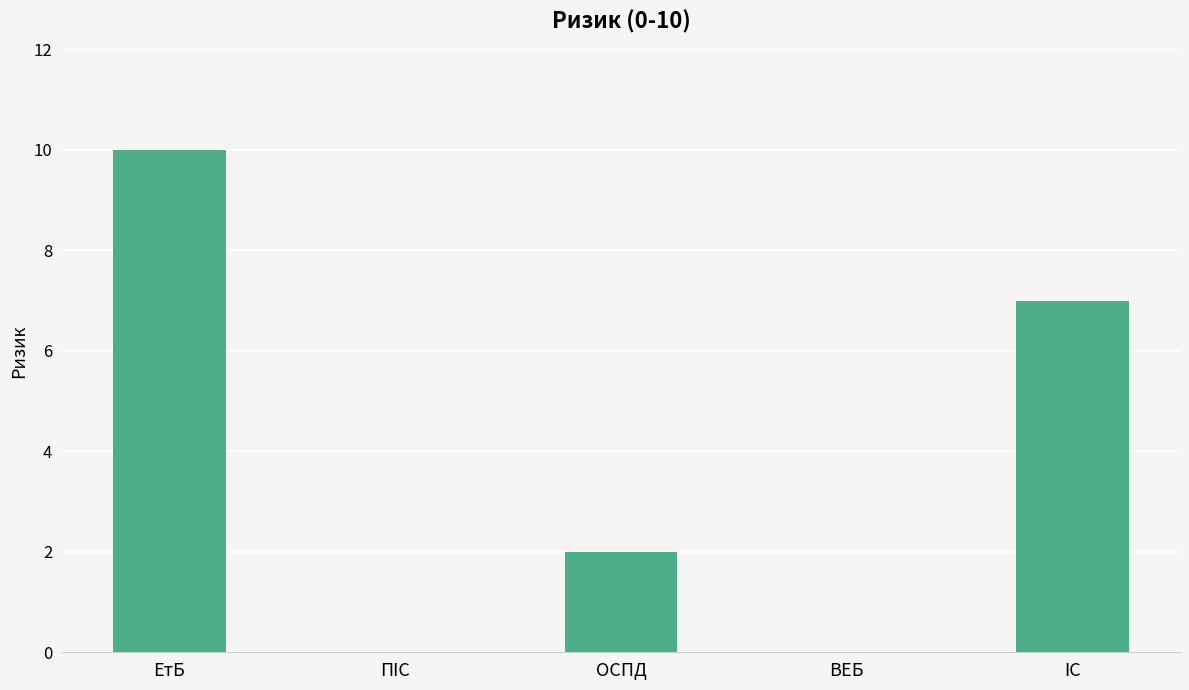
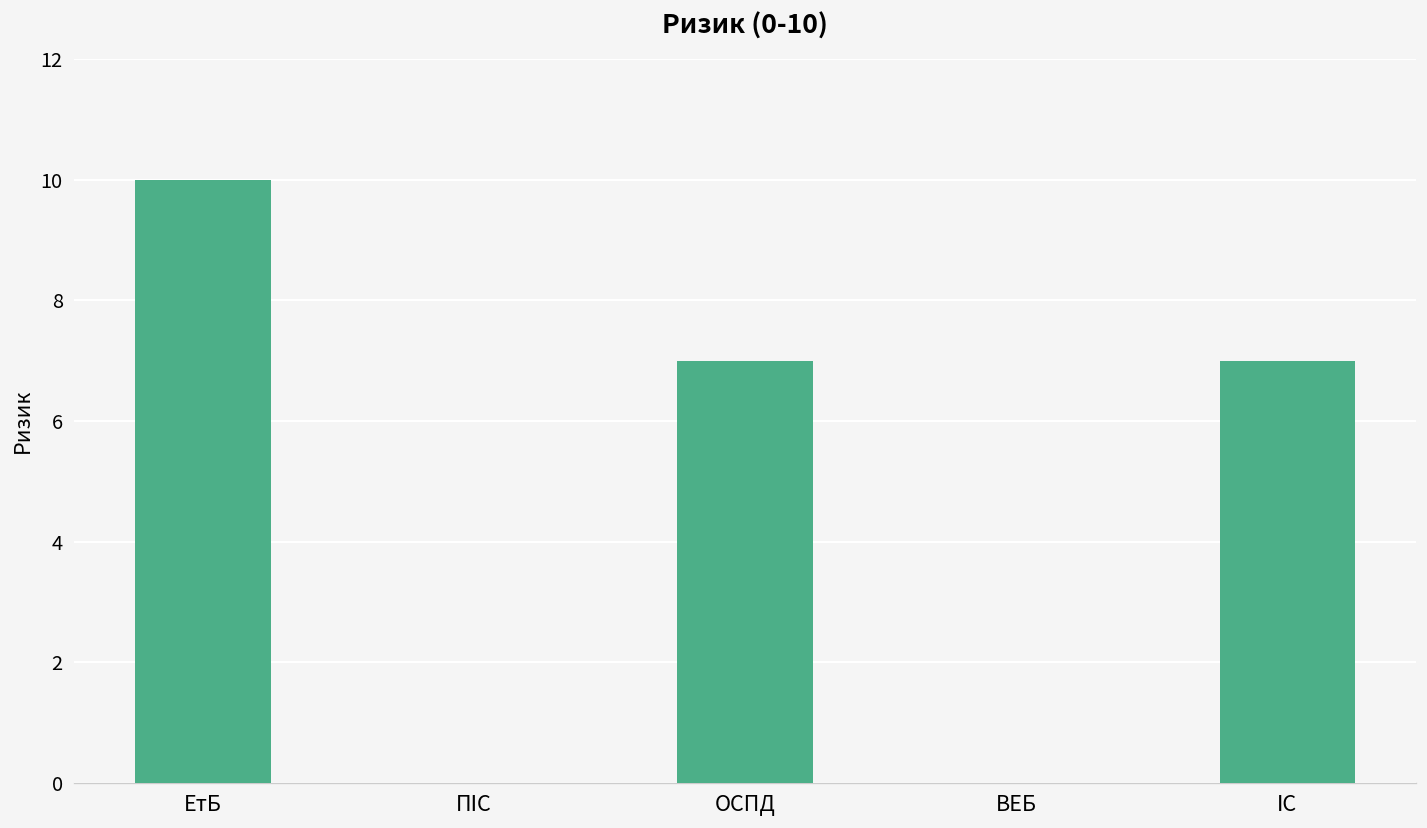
ОСПД: 2 -> 7
